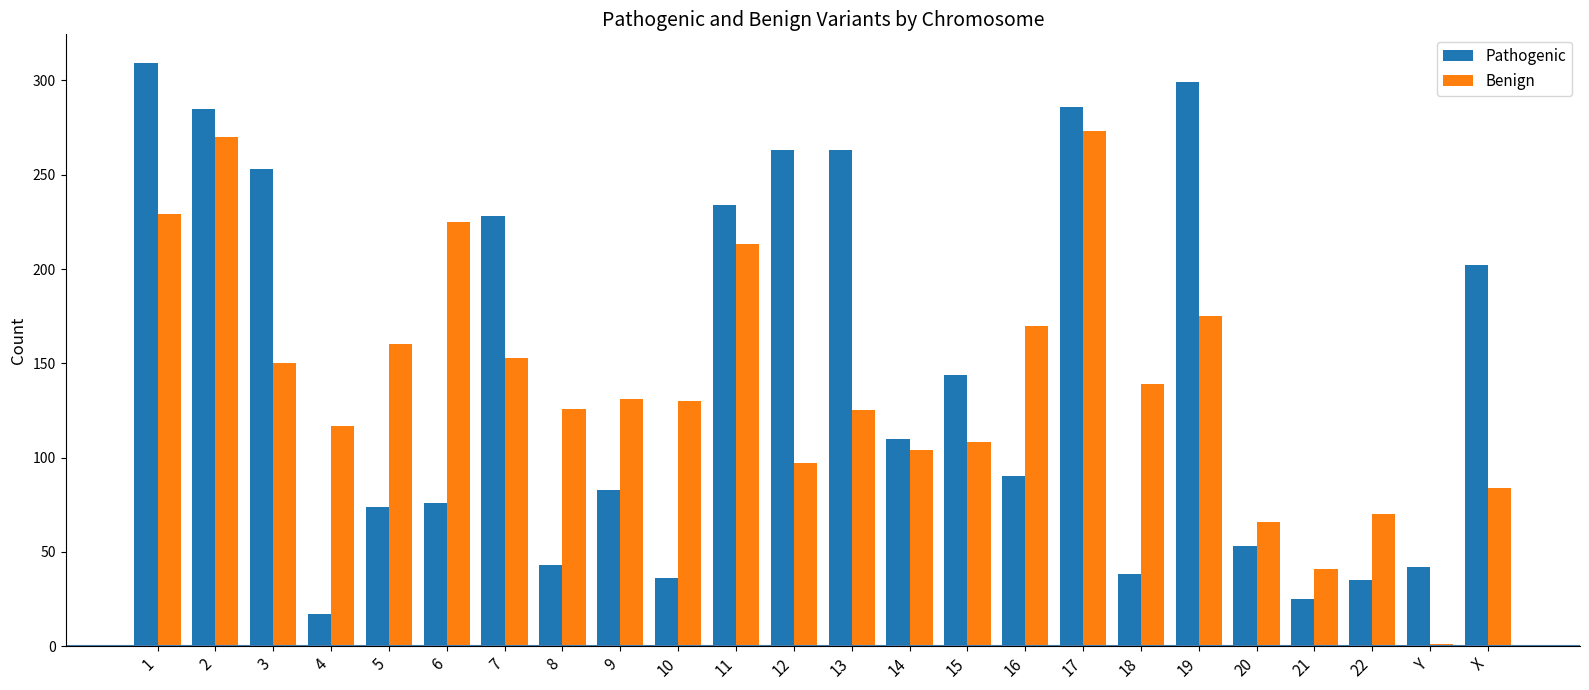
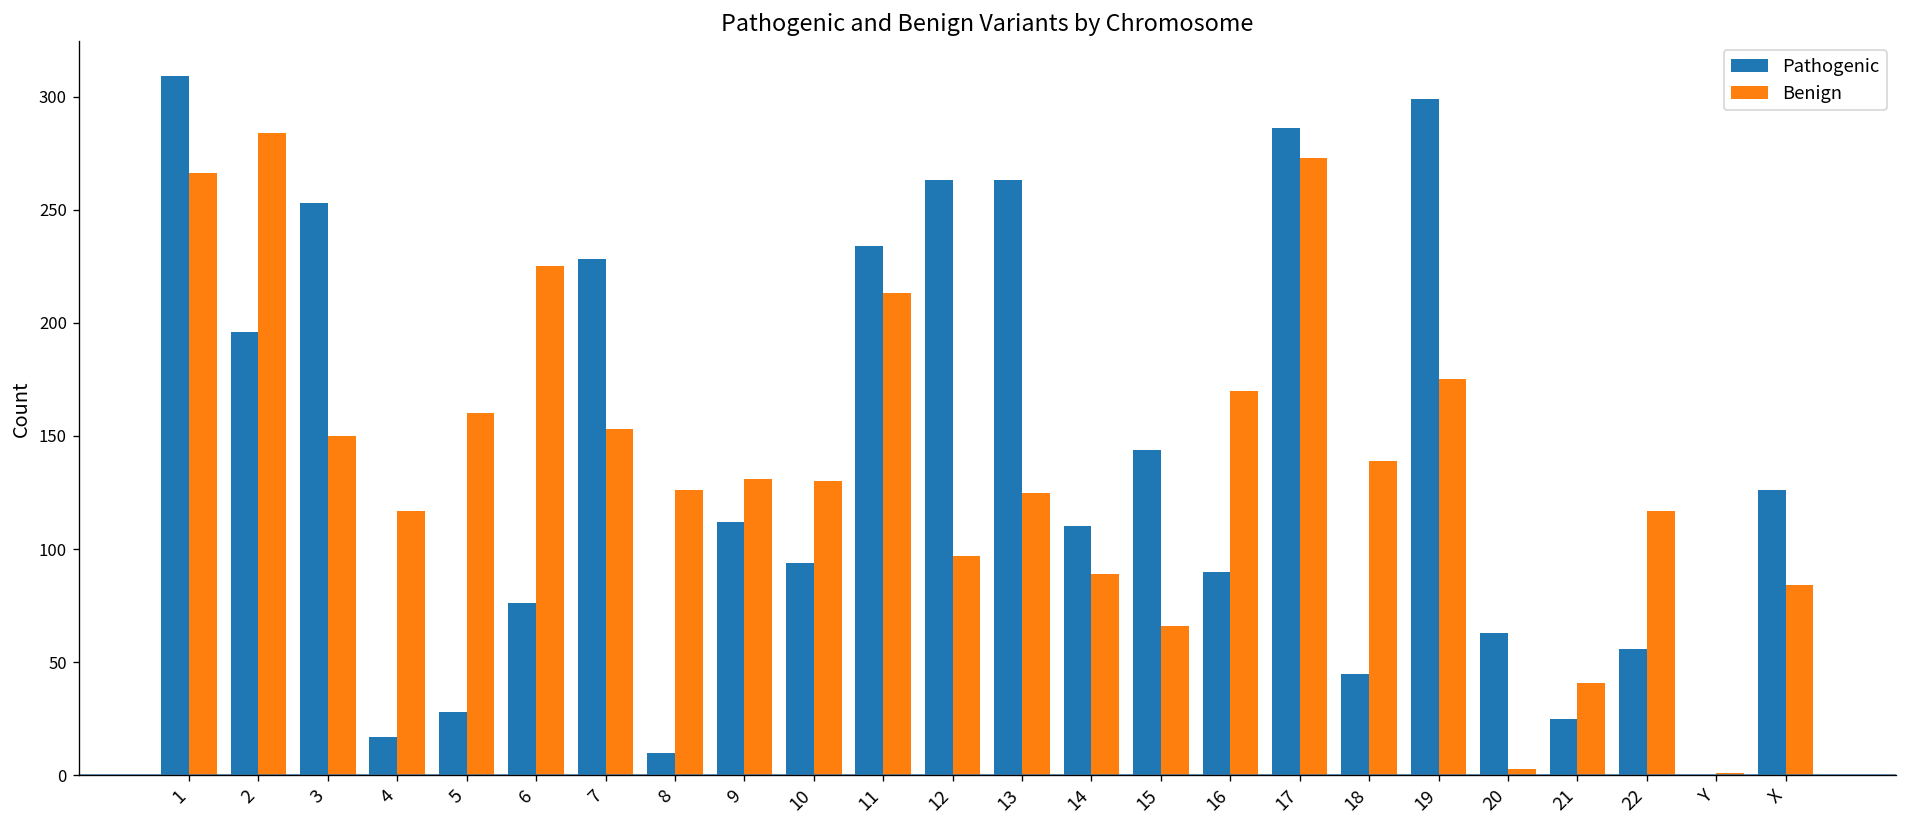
Benign, 1: 229 -> 266
Pathogenic, 2: 285 -> 196
Benign, 2: 270 -> 284
Pathogenic, 5: 74 -> 28
Pathogenic, 8: 43 -> 10
Pathogenic, 9: 83 -> 112
Pathogenic, 10: 36 -> 94
Benign, 14: 104 -> 89
Benign, 15: 108 -> 66
Pathogenic, 18: 38 -> 45
Pathogenic, 20: 53 -> 63
Benign, 20: 66 -> 3
Pathogenic, 22: 35 -> 56
Benign, 22: 70 -> 117
Pathogenic, Y: 42 -> 0
Pathogenic, X: 202 -> 126
